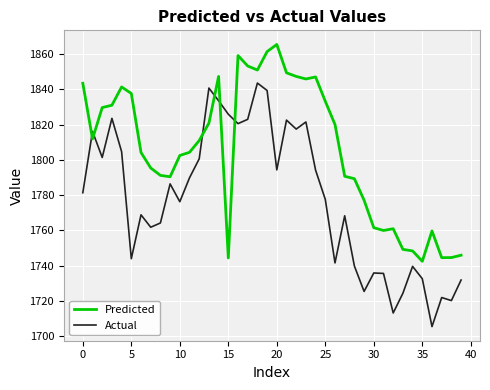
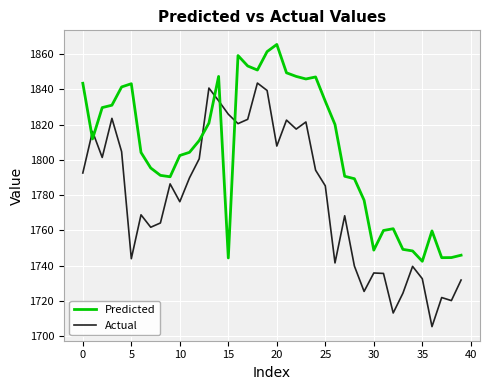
Actual, 0: 1781 -> 1793
Predicted, 5: 1838 -> 1843
Actual, 20: 1794 -> 1808
Actual, 25: 1778 -> 1785
Predicted, 30: 1762 -> 1749
